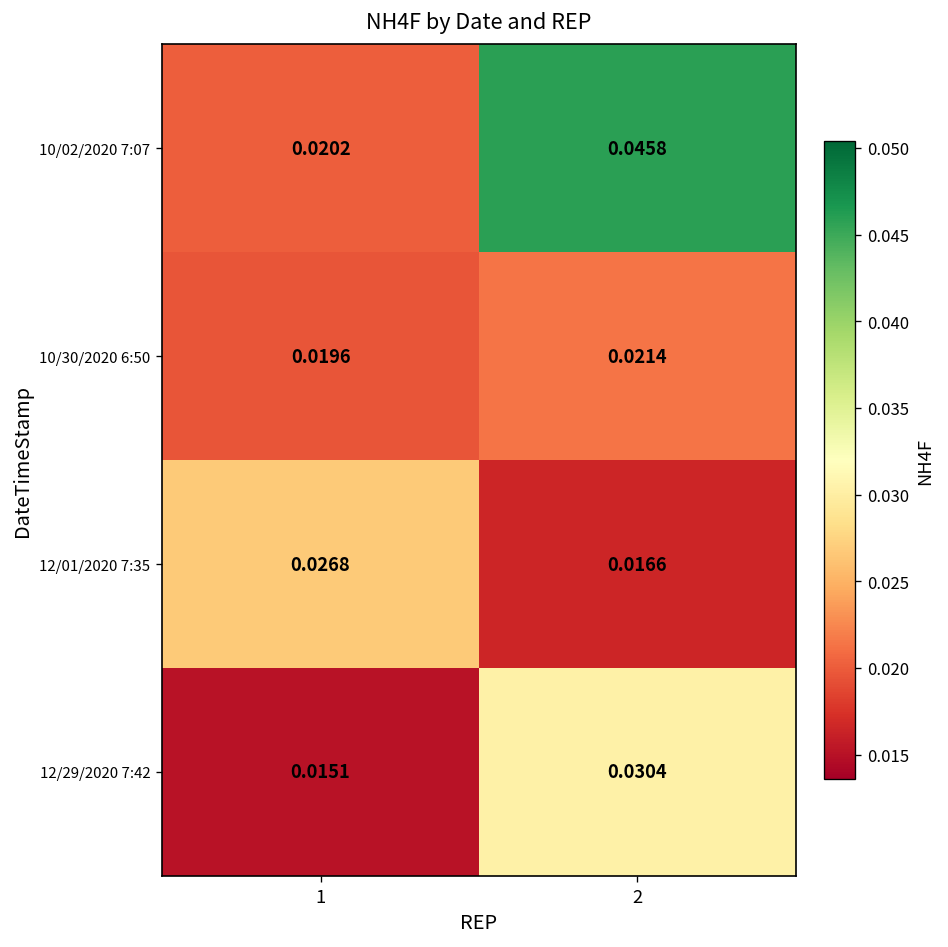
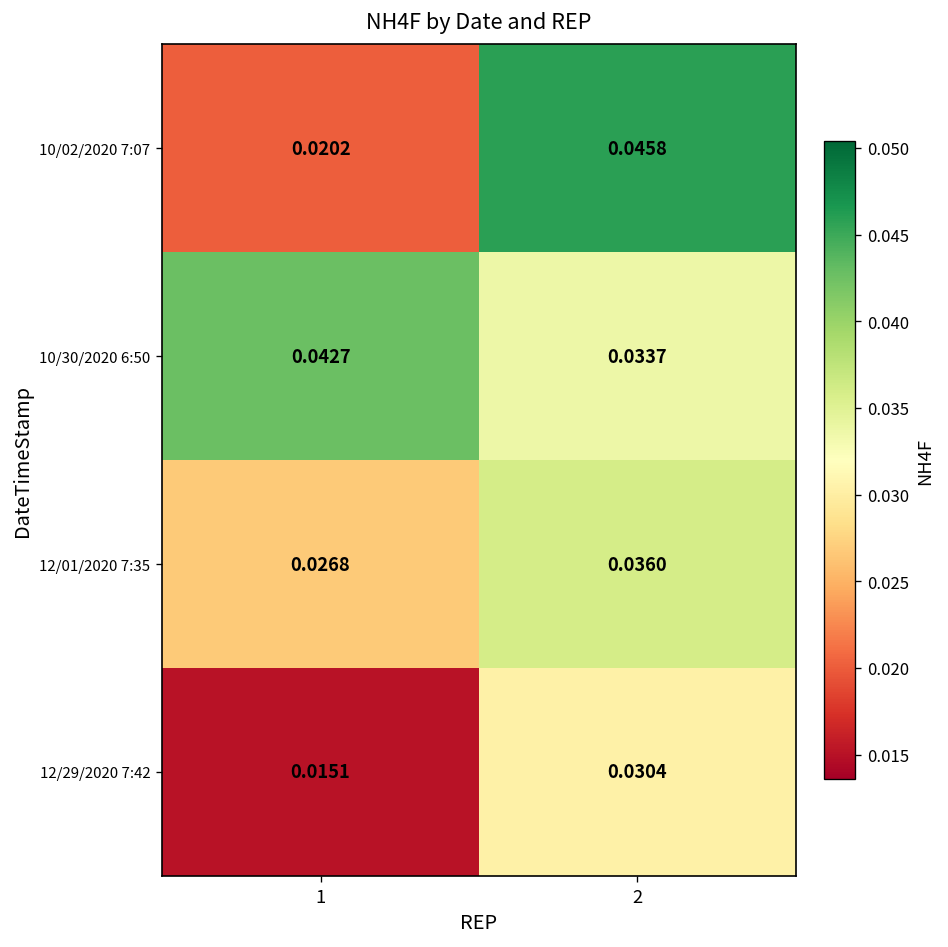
10/30/2020 6:50, 1: 0.0196 -> 0.0427
10/30/2020 6:50, 2: 0.0214 -> 0.0337
12/01/2020 7:35, 2: 0.0166 -> 0.0360
